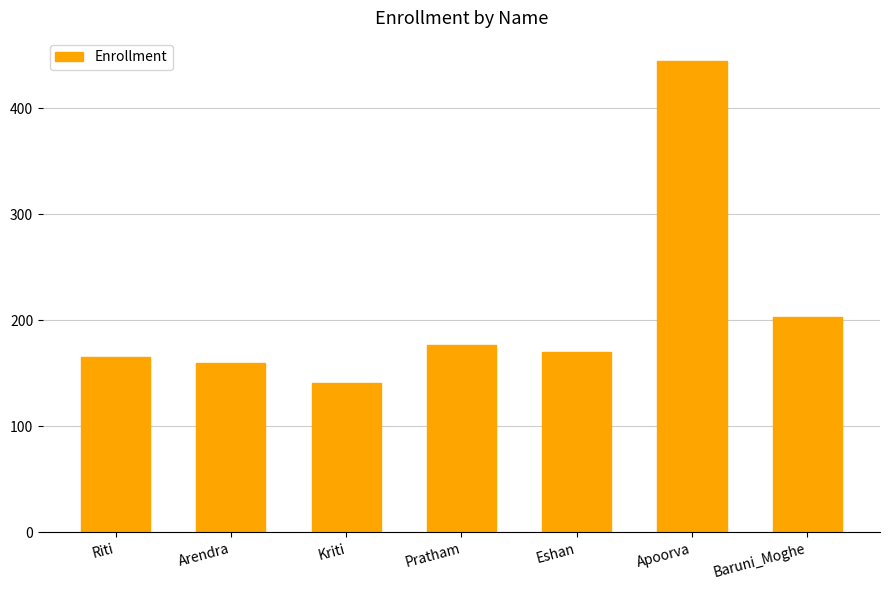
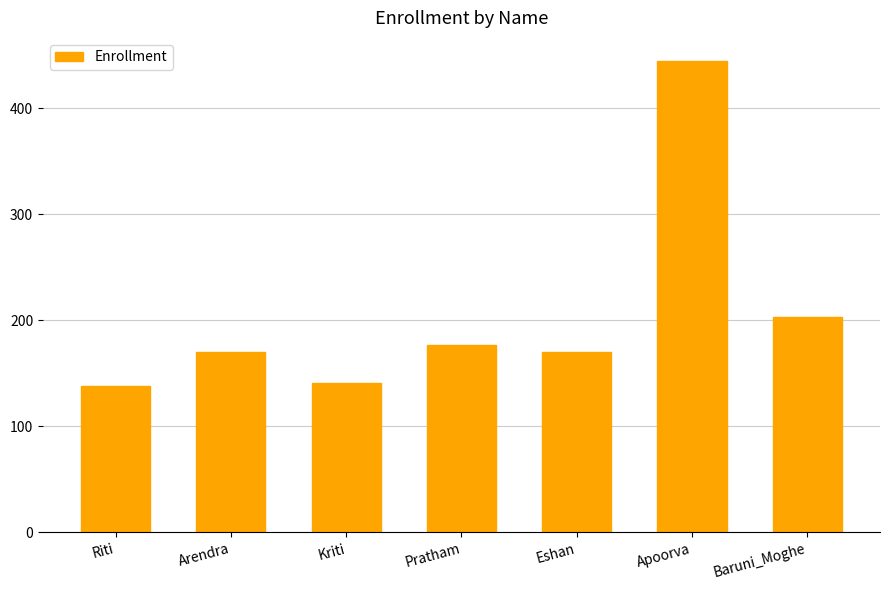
Riti: 165 -> 138
Arendra: 160 -> 170
